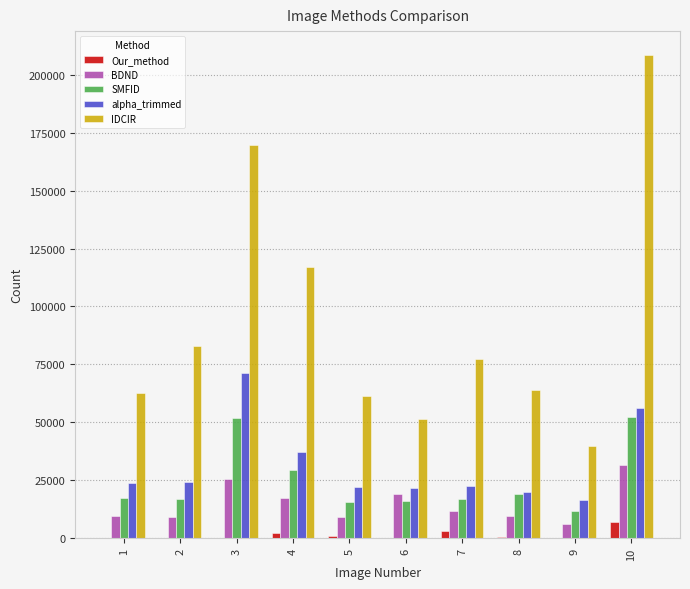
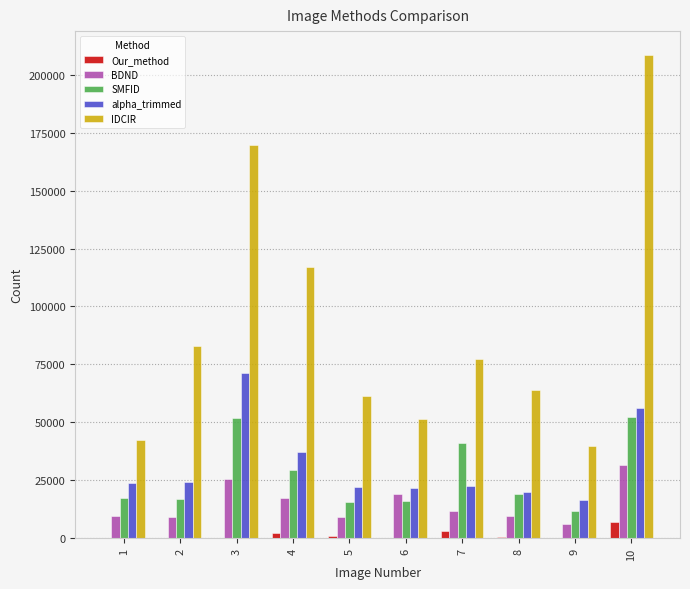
IDCIR, 1: 63000 -> 43000
SMFID, 7: 17000 -> 41000
